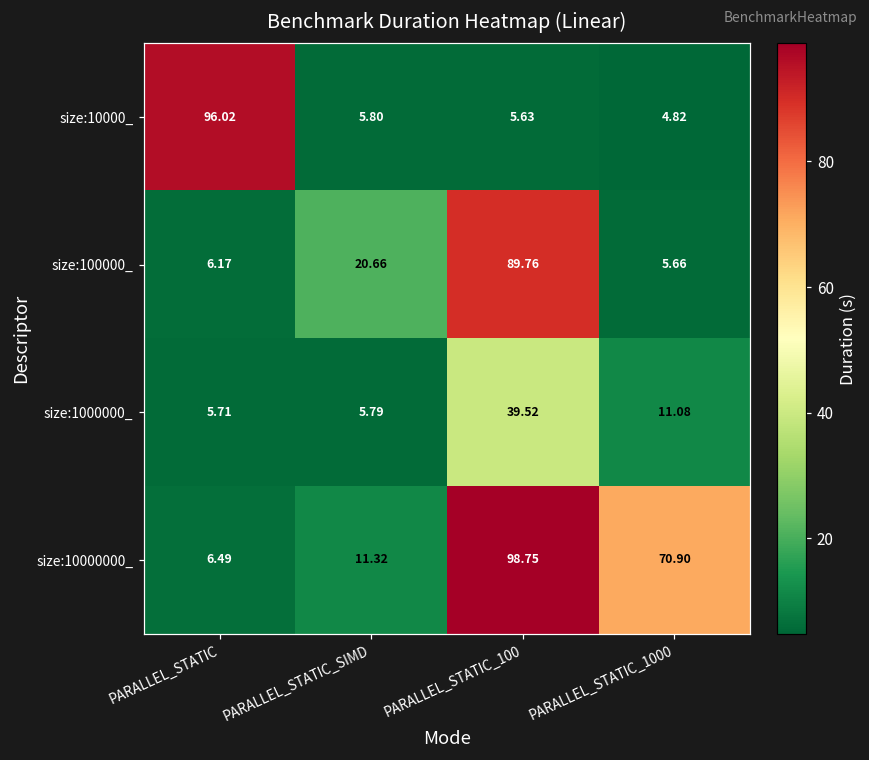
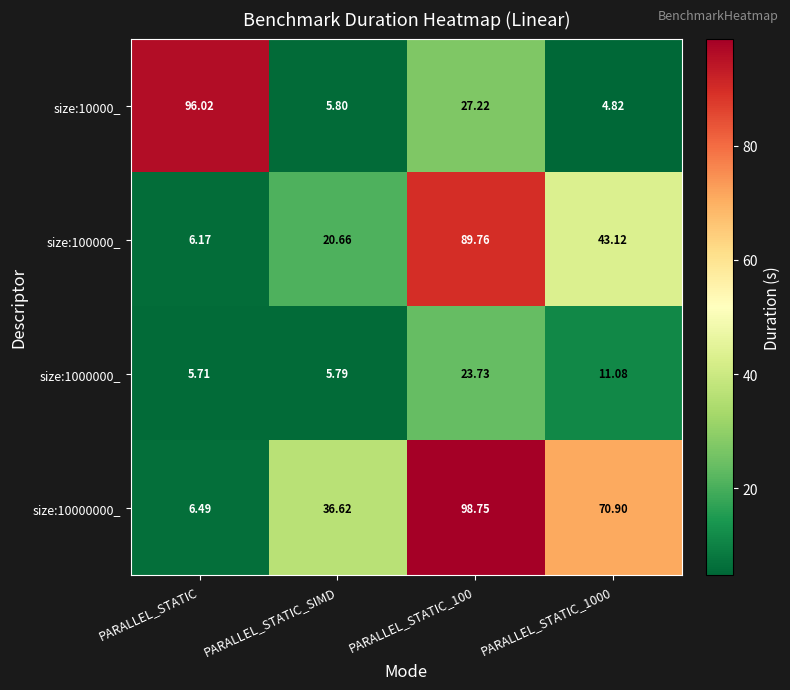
size:10000_, PARALLEL_STATIC_100: 5.63 -> 27.22
size:100000_, PARALLEL_STATIC_1000: 5.66 -> 43.12
size:1000000_, PARALLEL_STATIC_100: 39.52 -> 23.73
size:10000000_, PARALLEL_STATIC_SIMD: 11.32 -> 36.62
